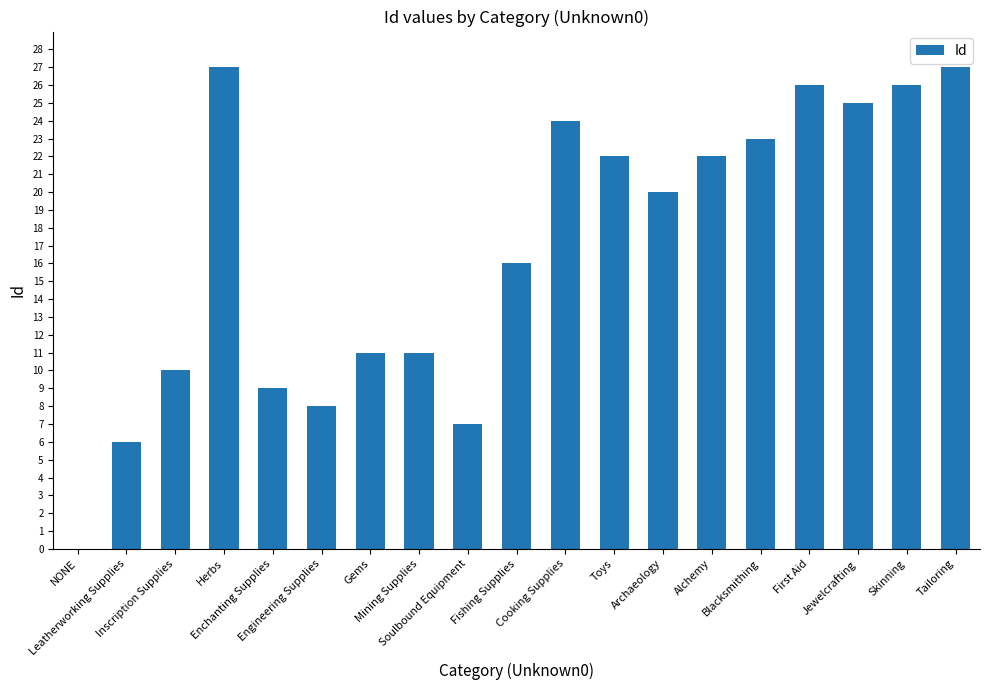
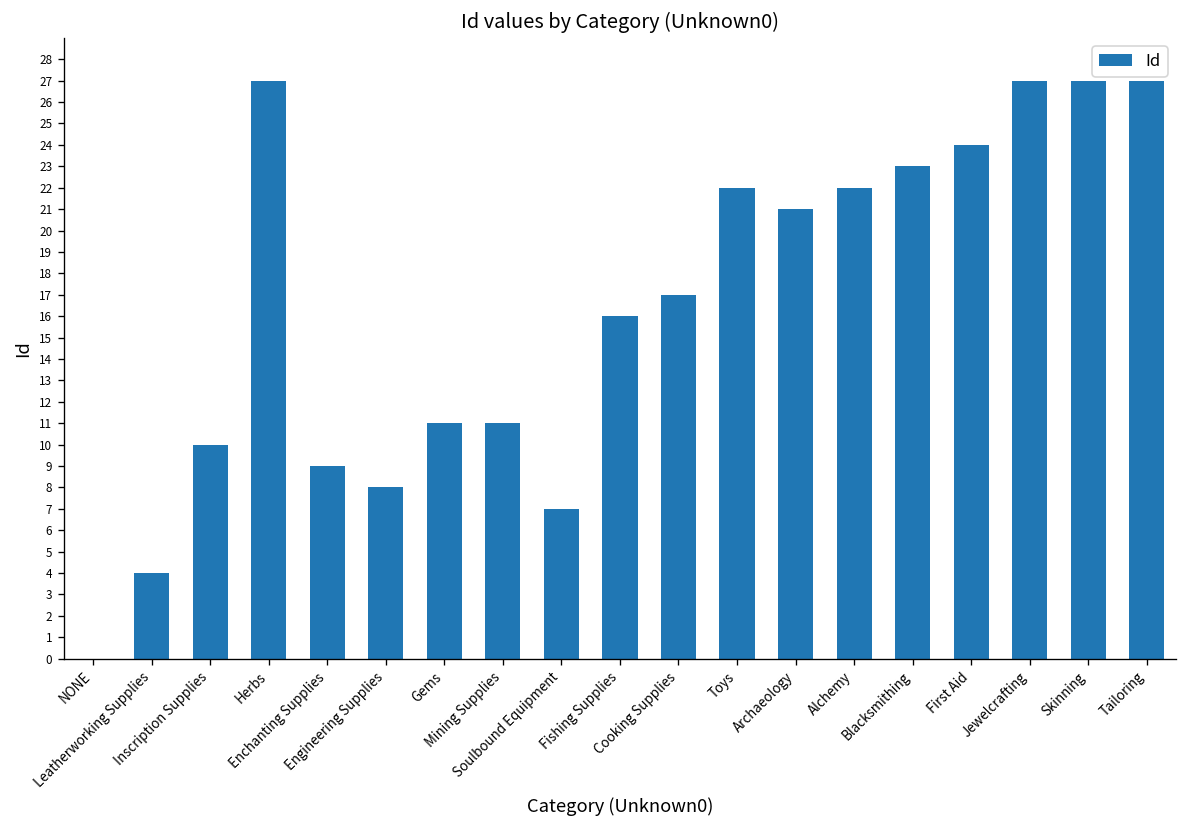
Leatherworking Supplies: 6 -> 4
Cooking Supplies: 24 -> 17
Archaeology: 20 -> 21
First Aid: 26 -> 24
Jewelcrafting: 25 -> 27
Skinning: 26 -> 27
